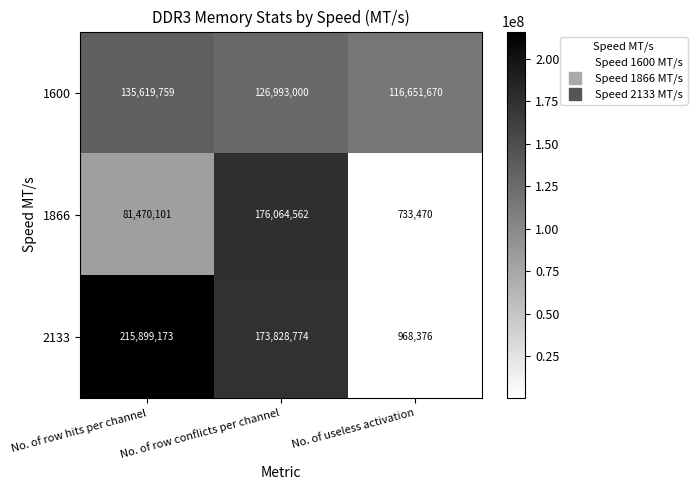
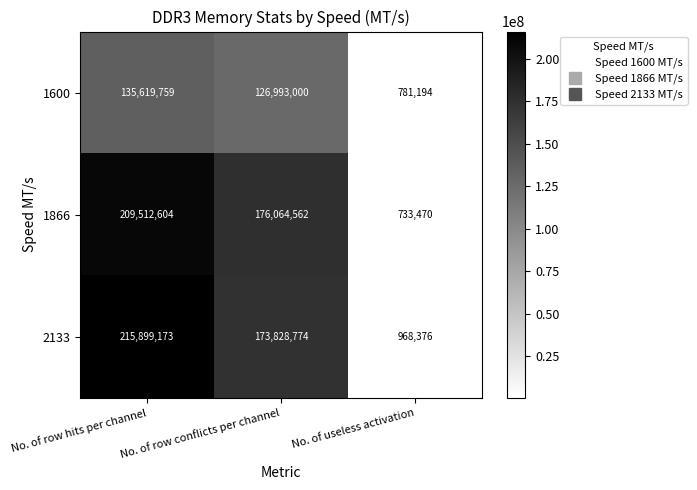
1600, No. of useless activation: 116,651,670 -> 781,194
1866, No. of row hits per channel: 81,470,101 -> 209,512,604
